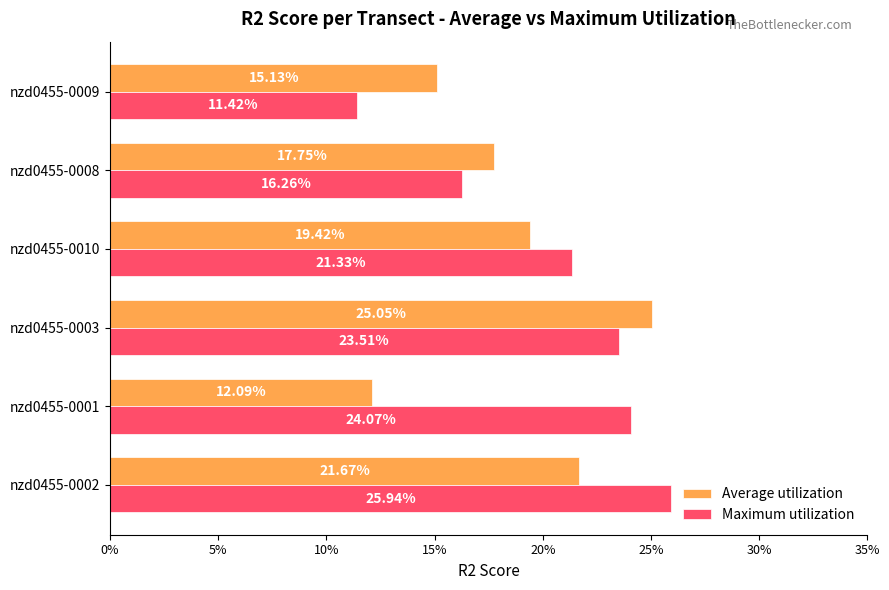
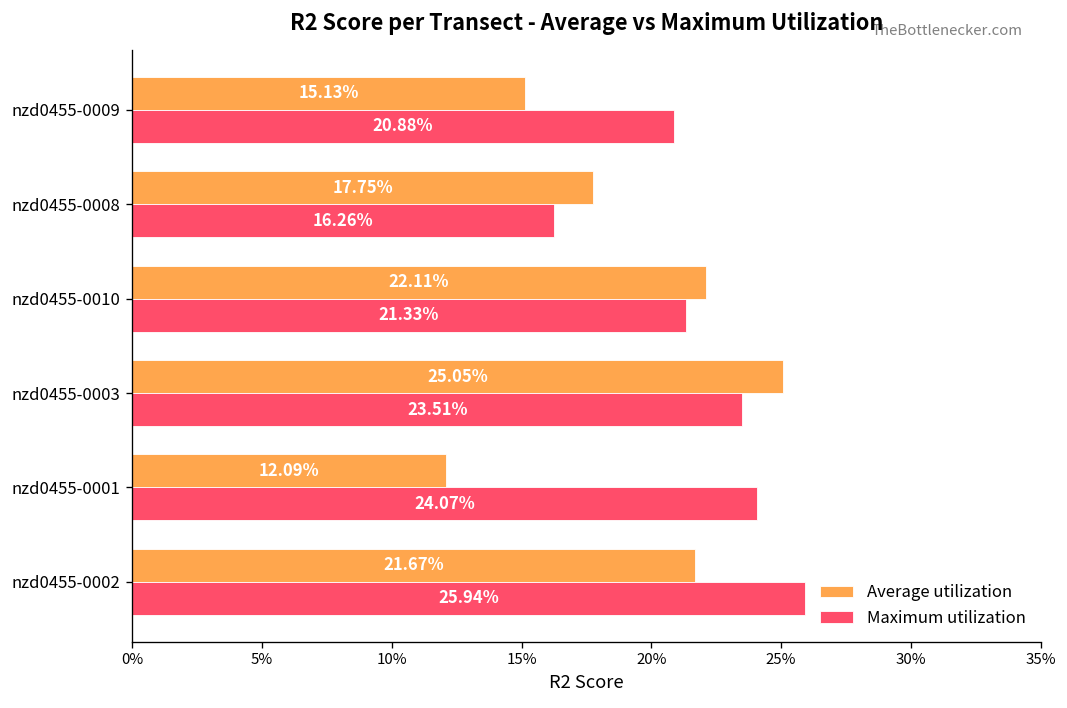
Maximum utilization, nzd0455-0009: 11.42% -> 20.88%
Average utilization, nzd0455-0010: 19.42% -> 22.11%
